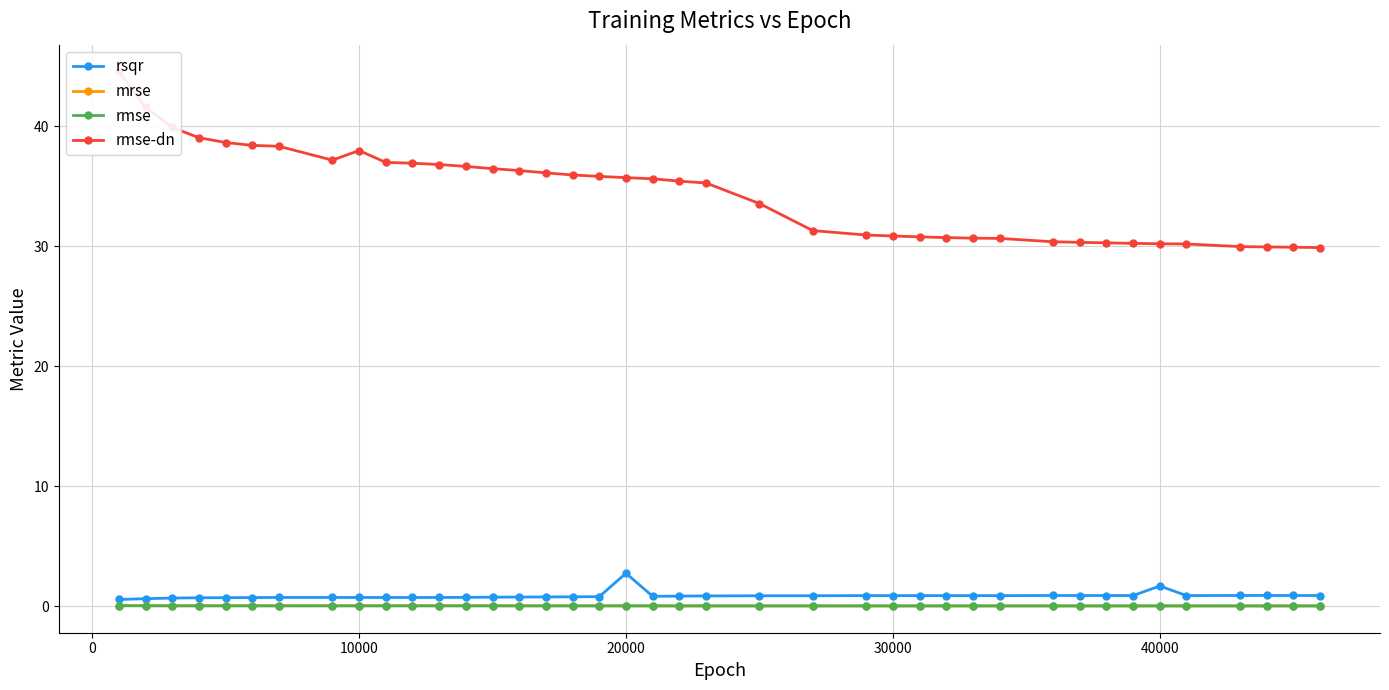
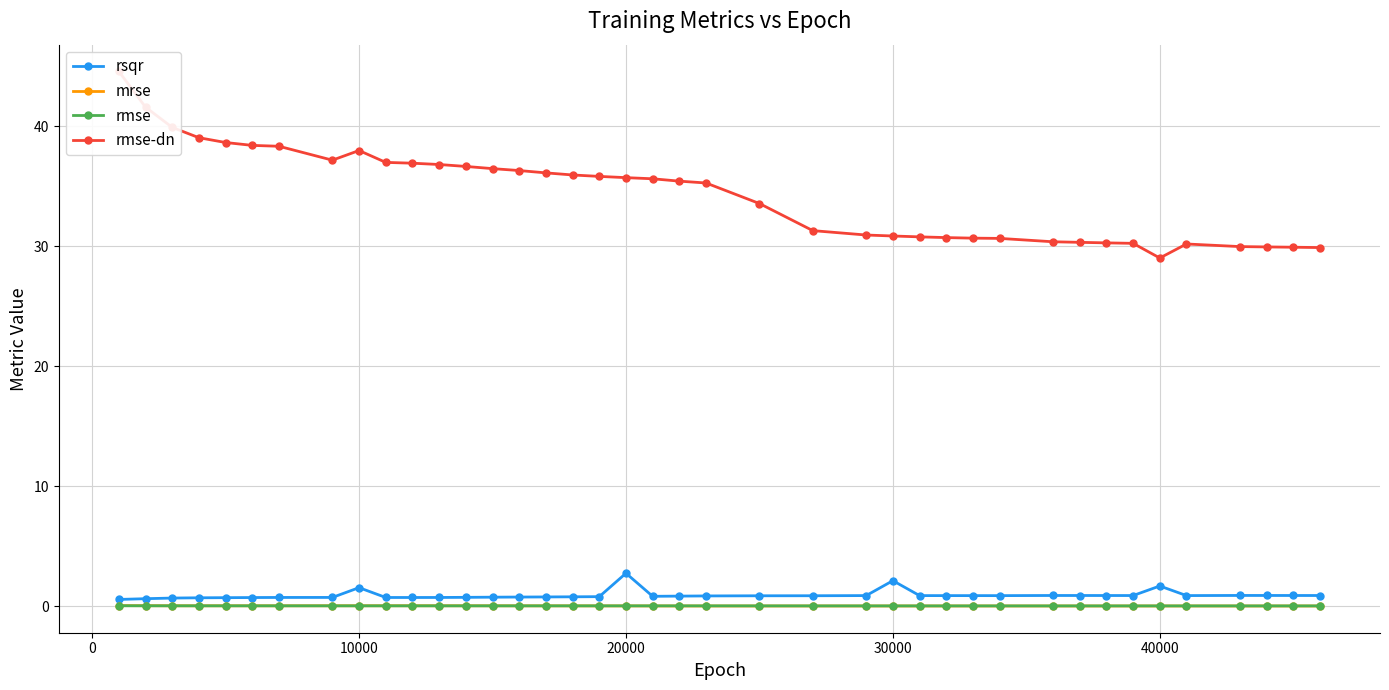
rsqr, 10000: 0.7 -> 1.5
rsqr, 30000: 0.9 -> 2.1
rmse-dn, 40000: 30.2 -> 29.0
